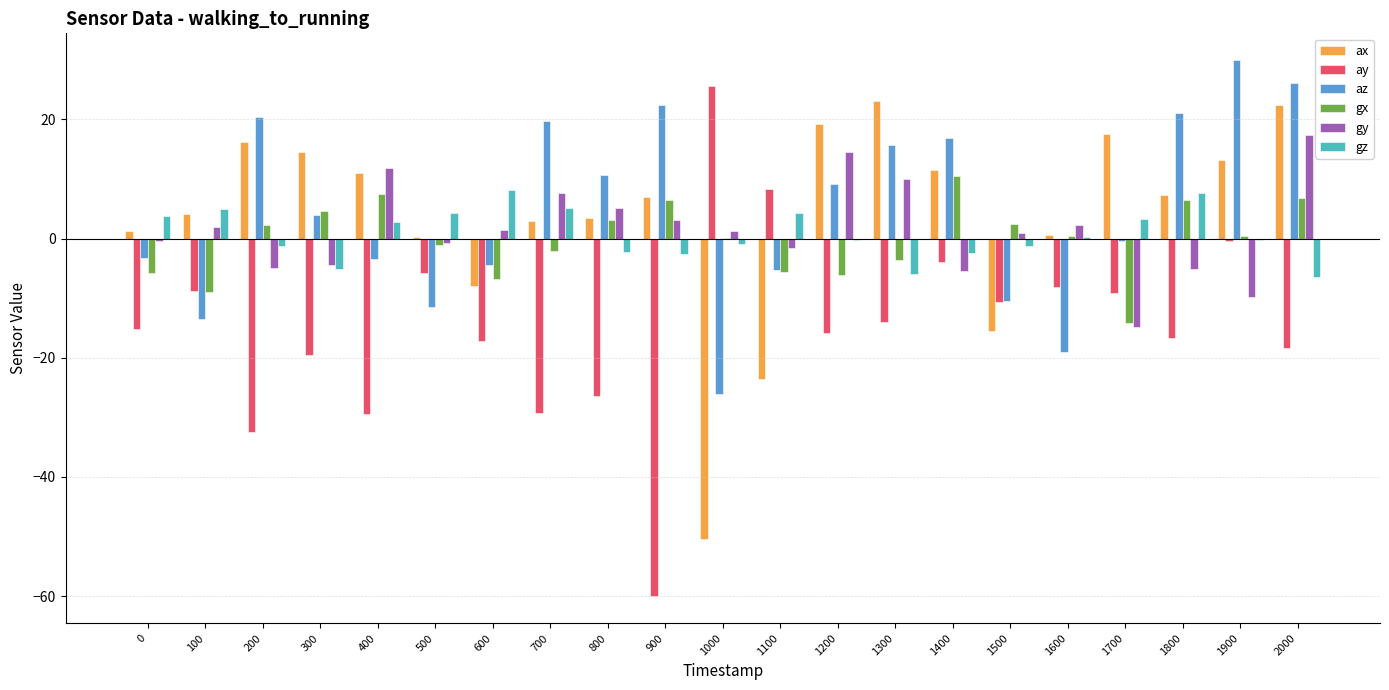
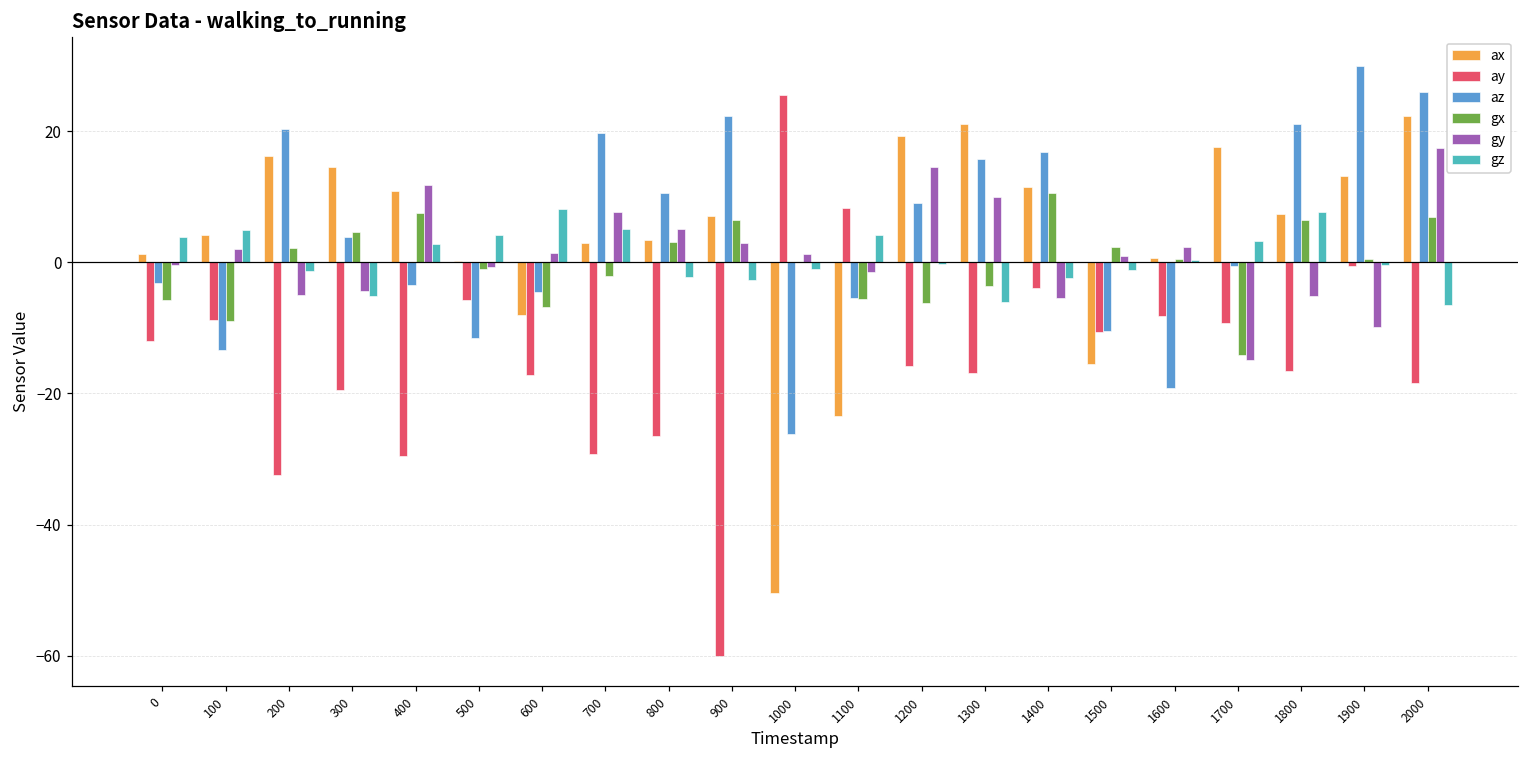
ay, 0: -15 -> -12
ax, 1300: 23 -> 21
ay, 1300: -14 -> -17
